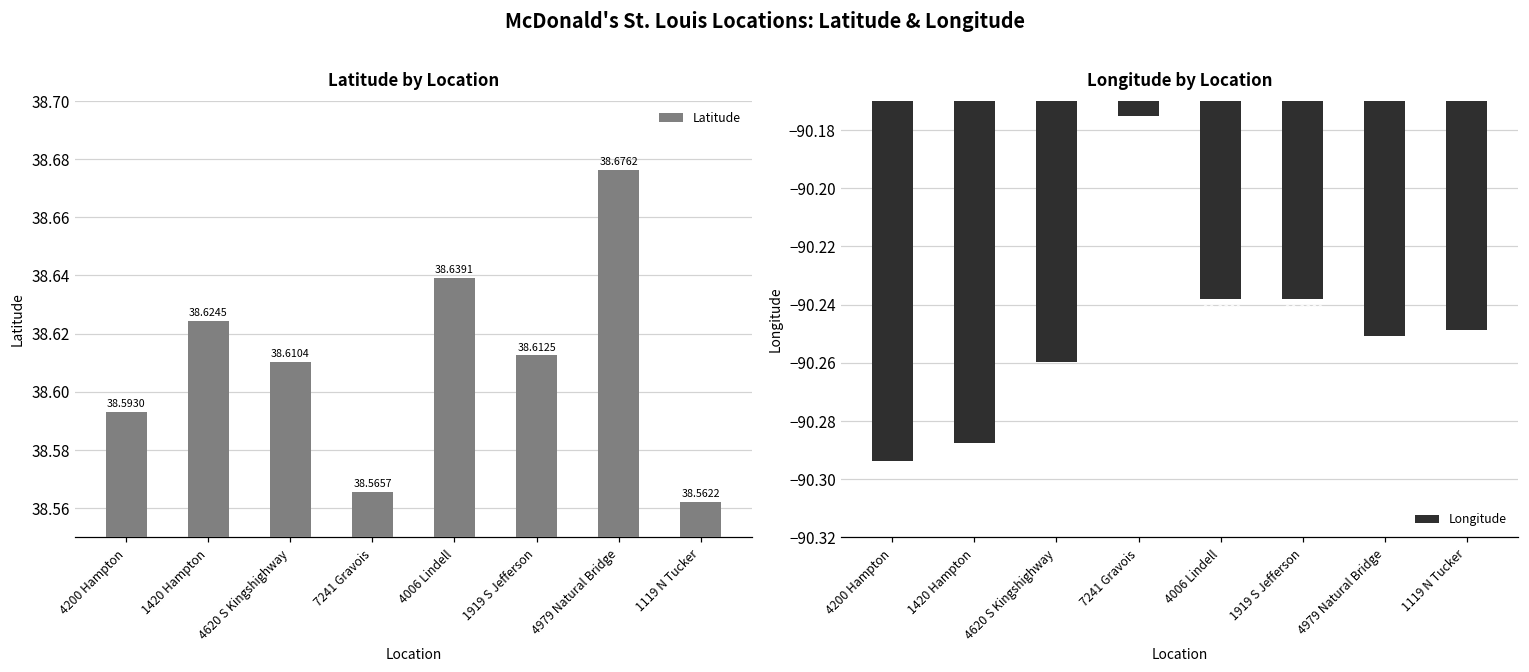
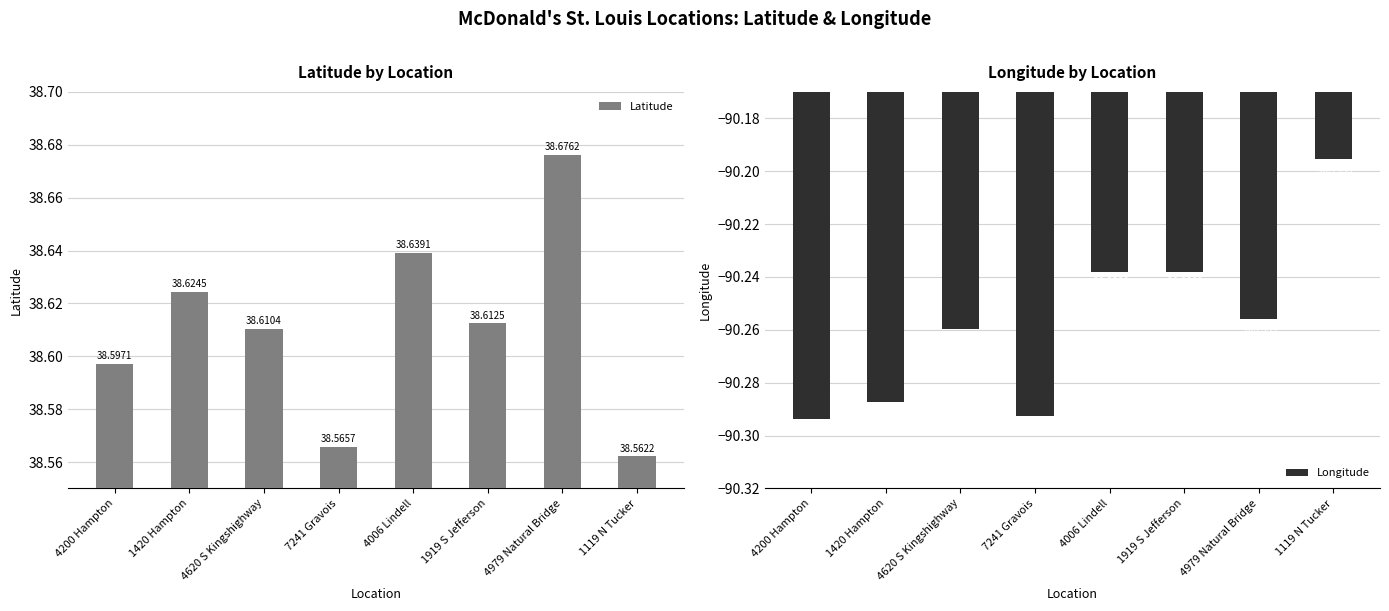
Latitude by Location, 4200 Hampton: 38.5930 -> 38.5971
Longitude by Location, 7241 Gravois: -90.175 -> -90.293
Longitude by Location, 4979 Natural Bridge: -90.251 -> -90.256
Longitude by Location, 1119 N Tucker: -90.249 -> -90.195
